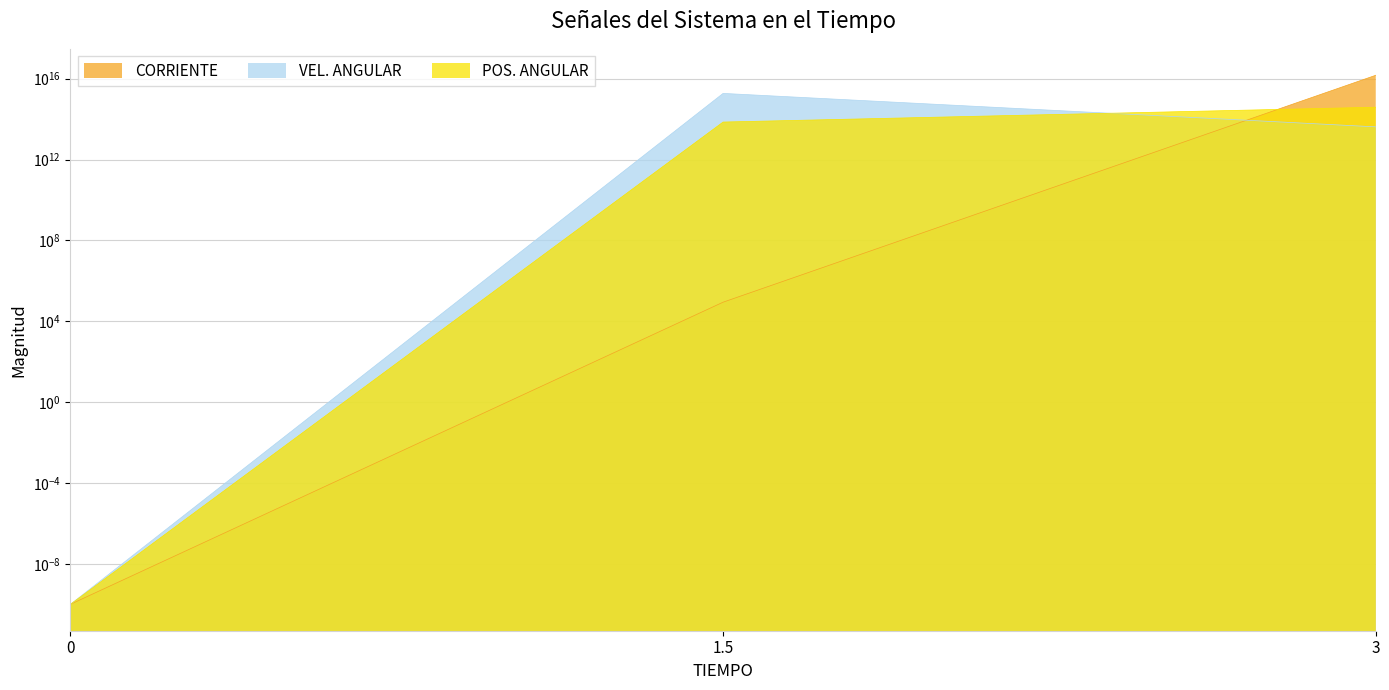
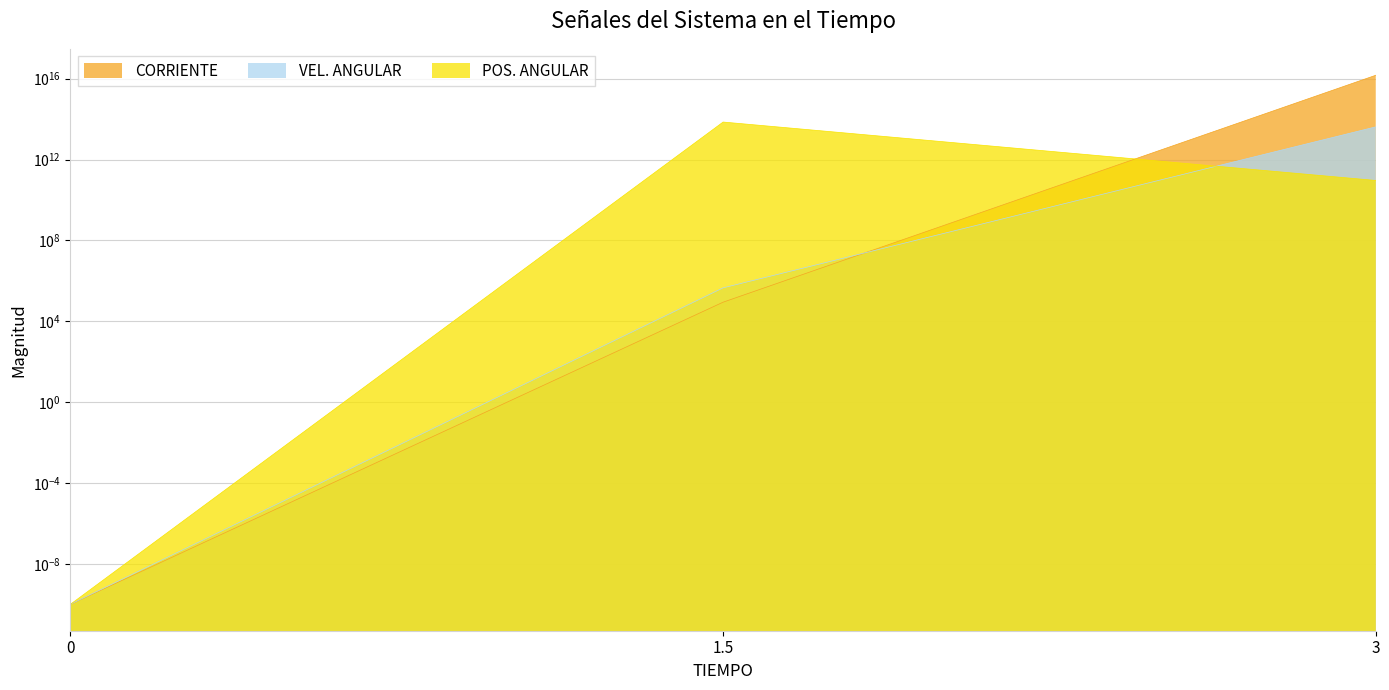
VEL. ANGULAR, 1.5: 2000000000000000 -> 500000
POS. ANGULAR, 3: 400000000000000 -> 100000000000
